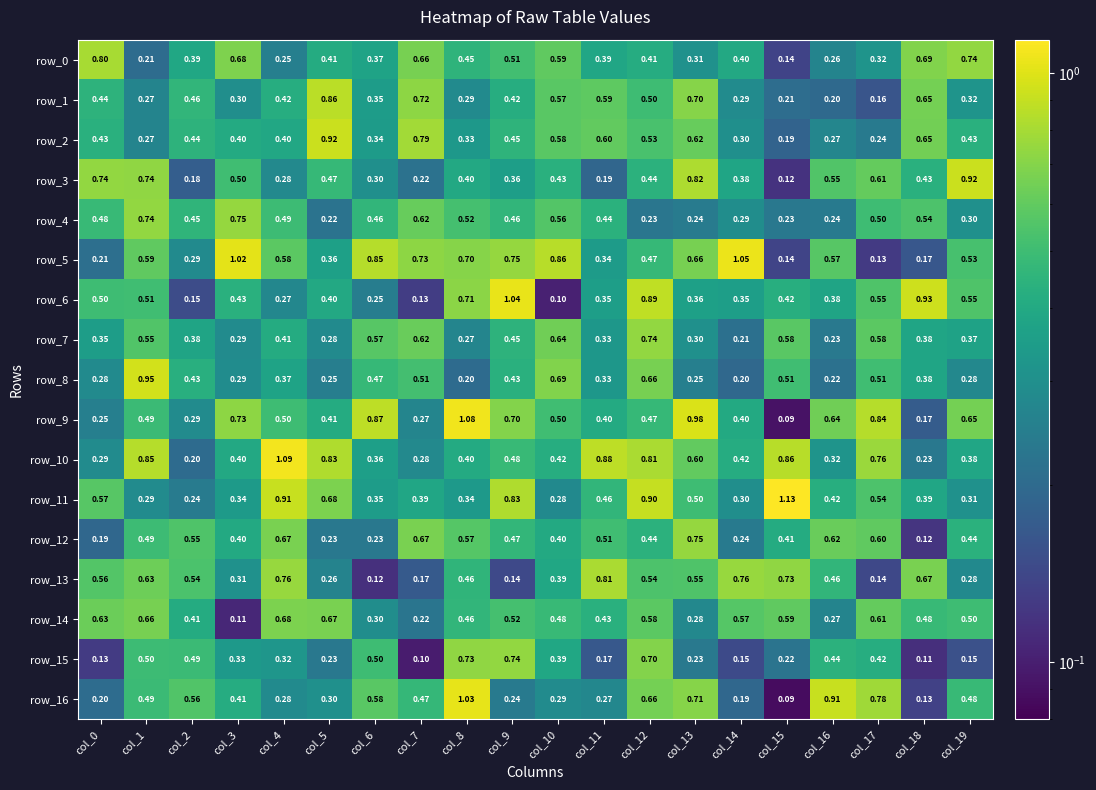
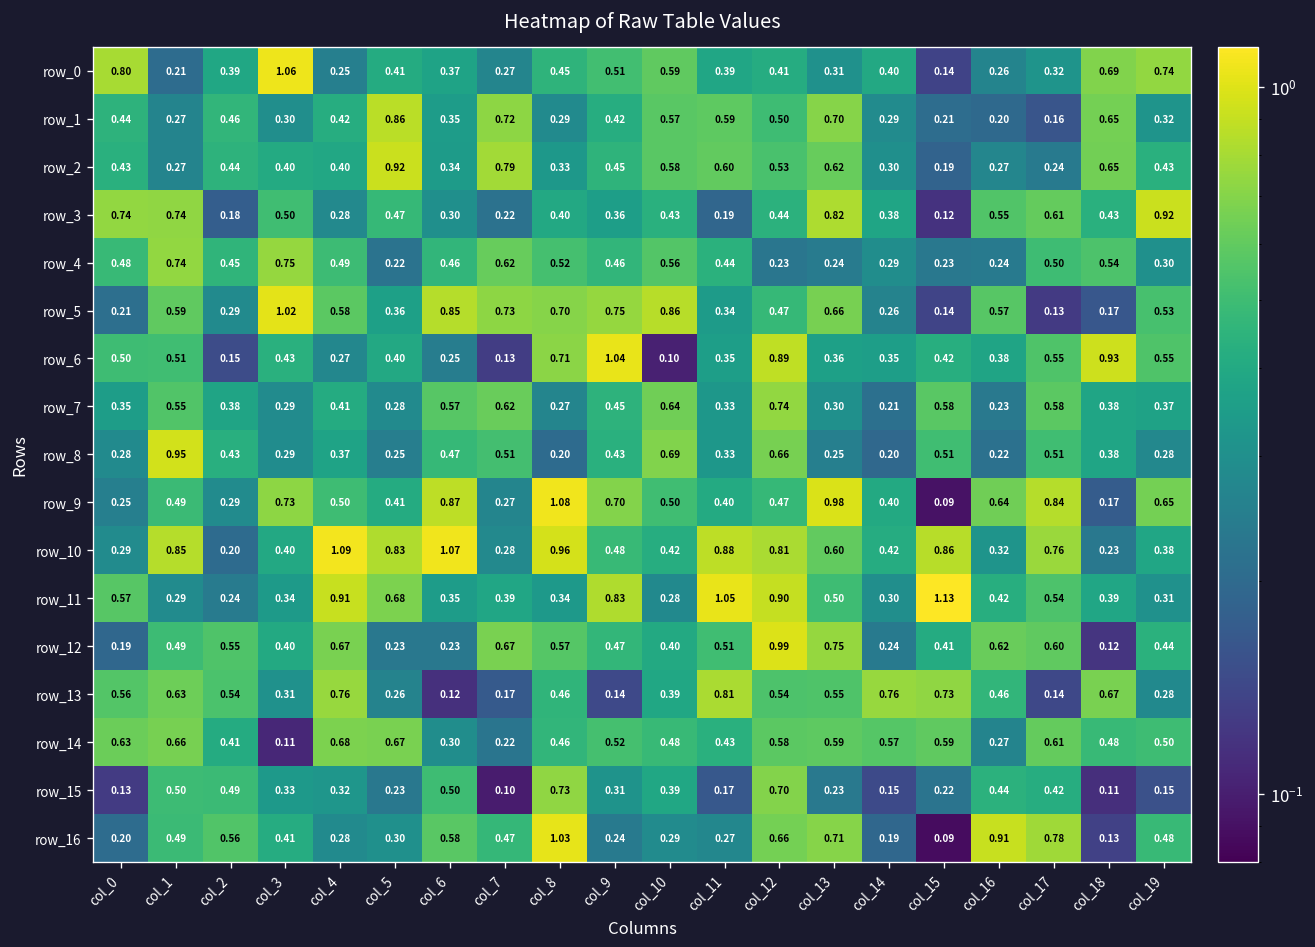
row_0, col_3: 0.68 -> 1.06
row_0, col_7: 0.66 -> 0.27
row_5, col_14: 1.05 -> 0.26
row_10, col_6: 0.36 -> 1.07
row_10, col_8: 0.40 -> 0.96
row_11, col_11: 0.46 -> 1.05
row_12, col_12: 0.44 -> 0.99
row_14, col_13: 0.28 -> 0.59
row_15, col_9: 0.74 -> 0.31
